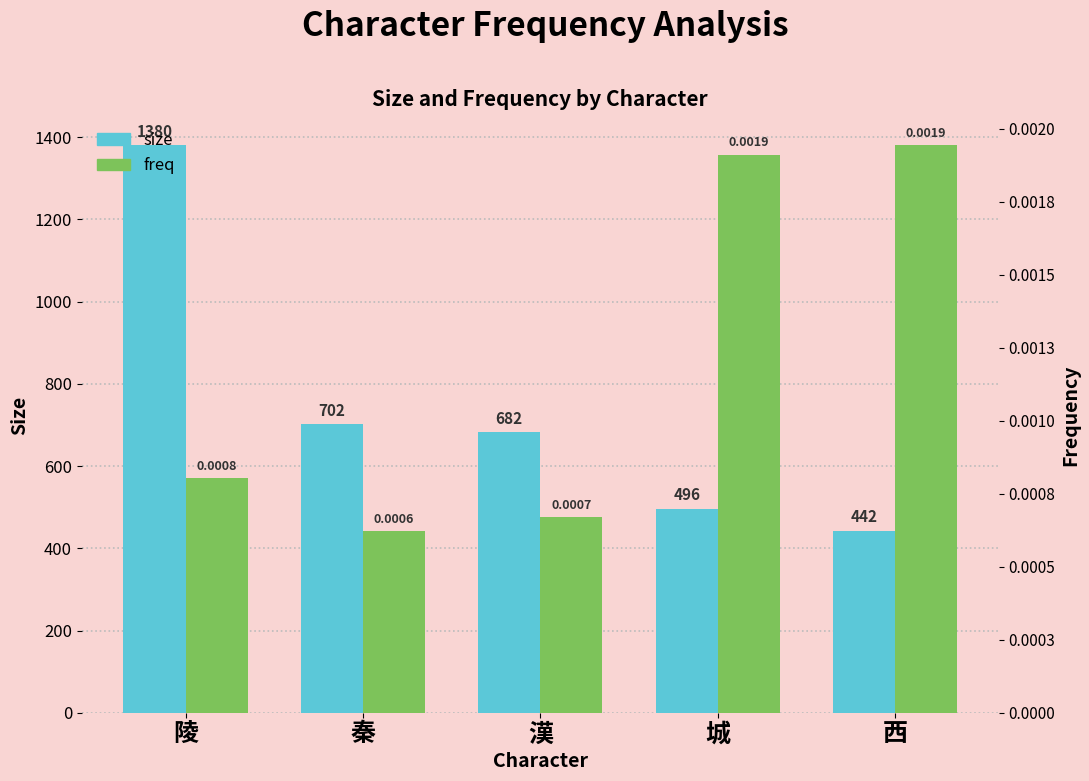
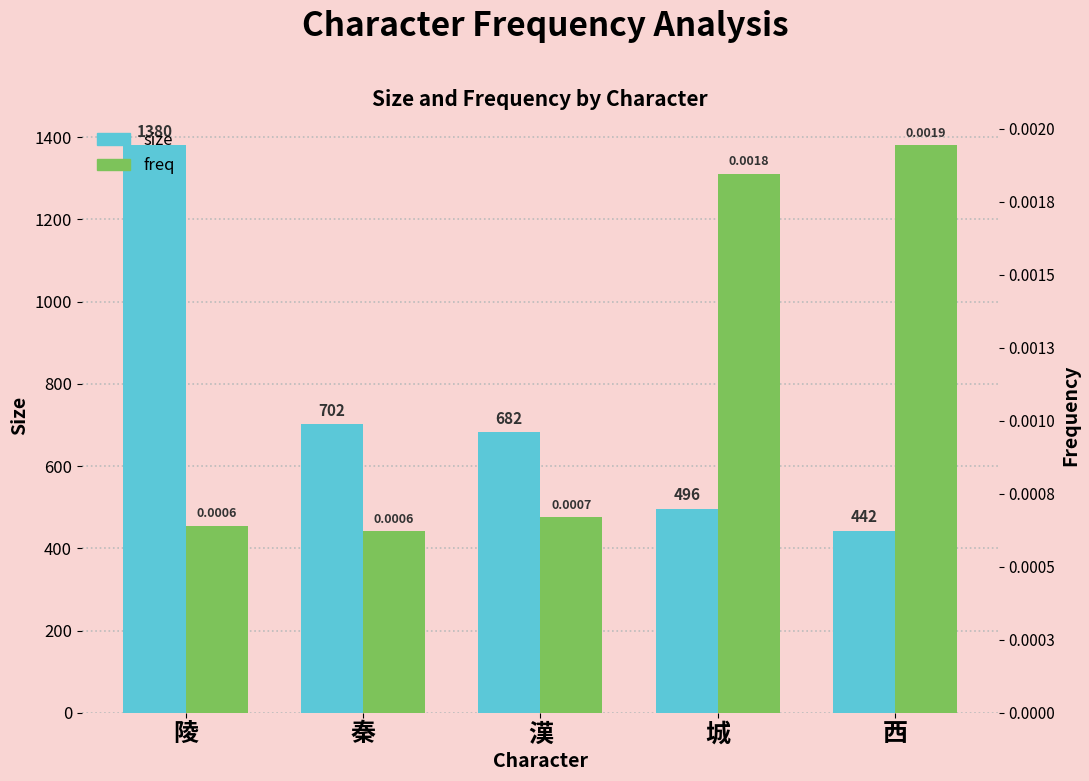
freq, 陵: 0.0008 -> 0.0006
freq, 城: 0.0019 -> 0.0018
